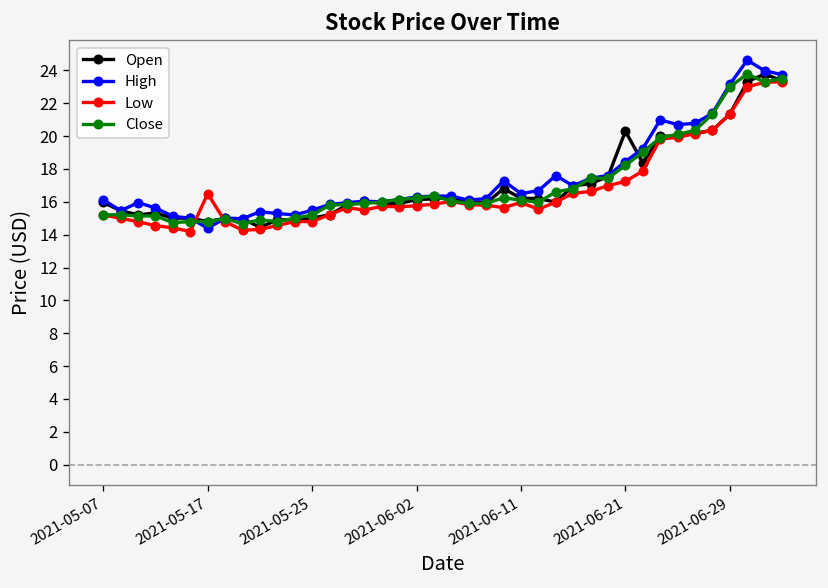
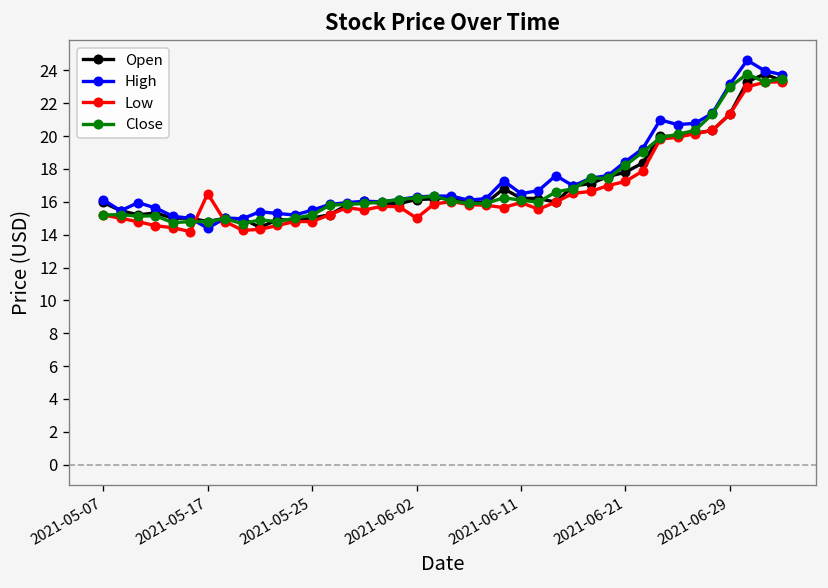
Low, 2021-06-02: 15.8 -> 15.0
Open, 2021-06-21: 20.3 -> 17.8
